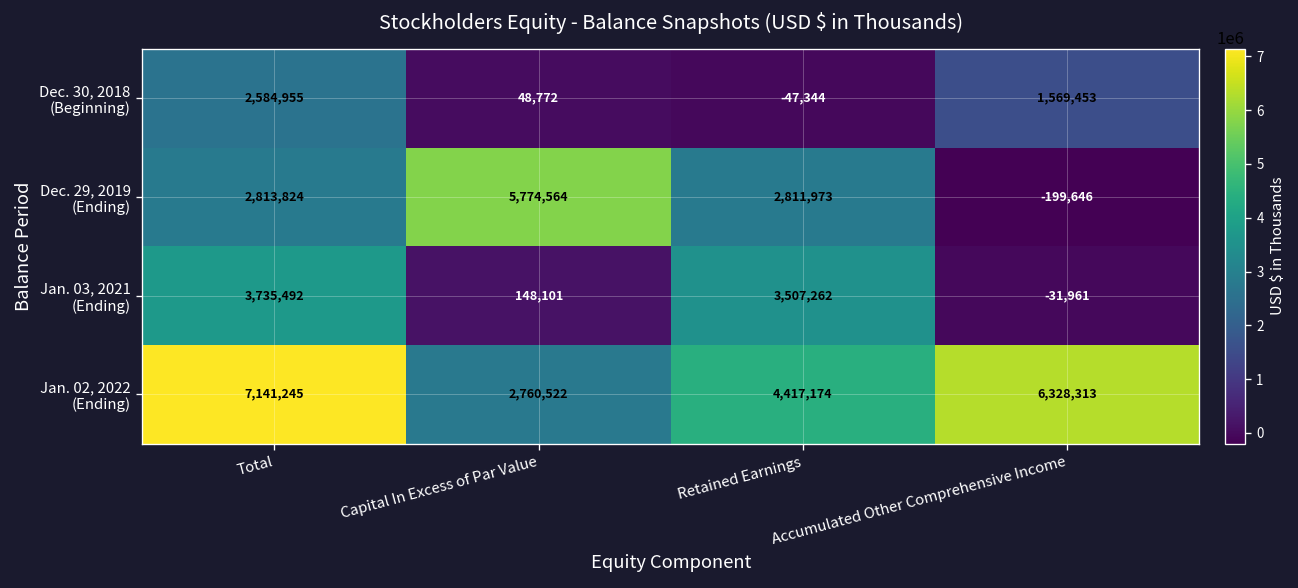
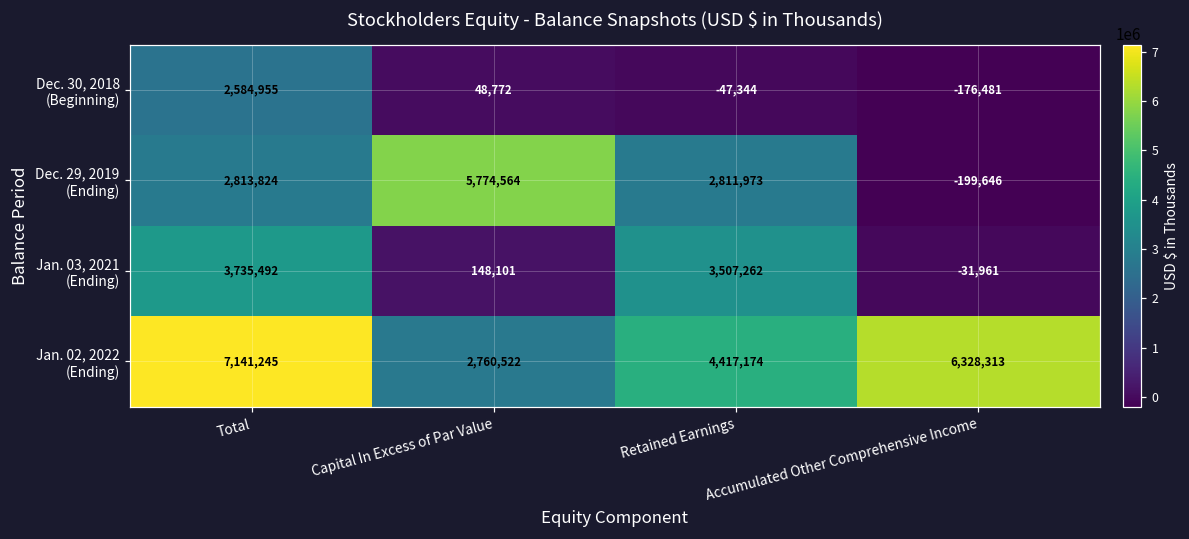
Dec. 30, 2018 (Beginning), Accumulated Other Comprehensive Income: 1,569,453 -> -176,481
